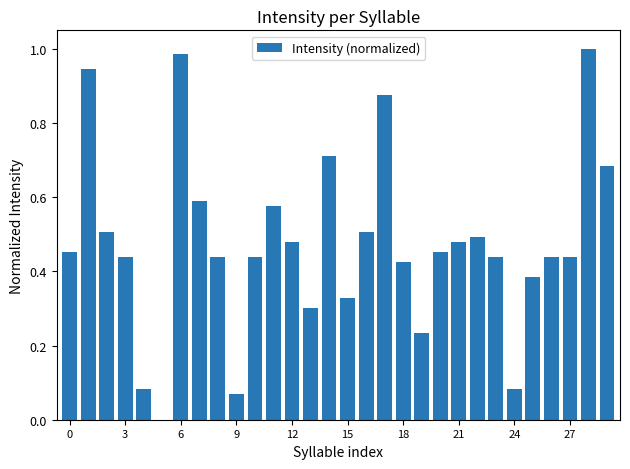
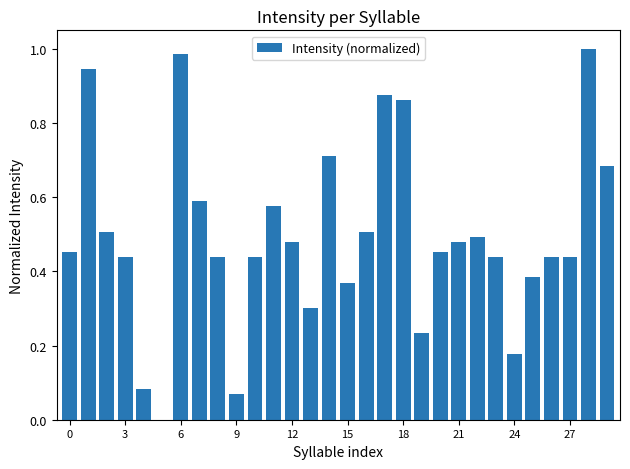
15: 0.33 -> 0.37
18: 0.42 -> 0.86
24: 0.08 -> 0.18
